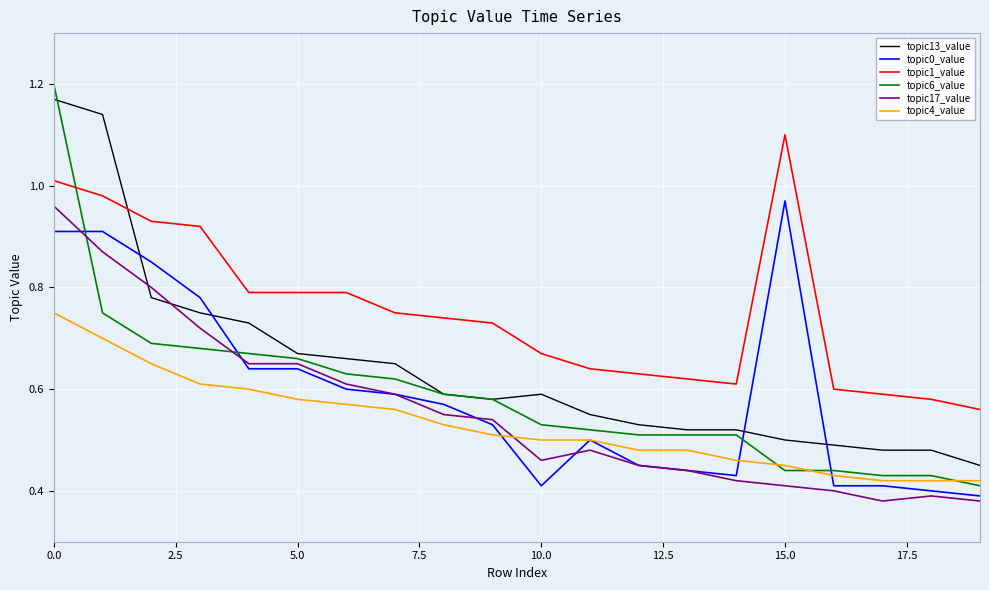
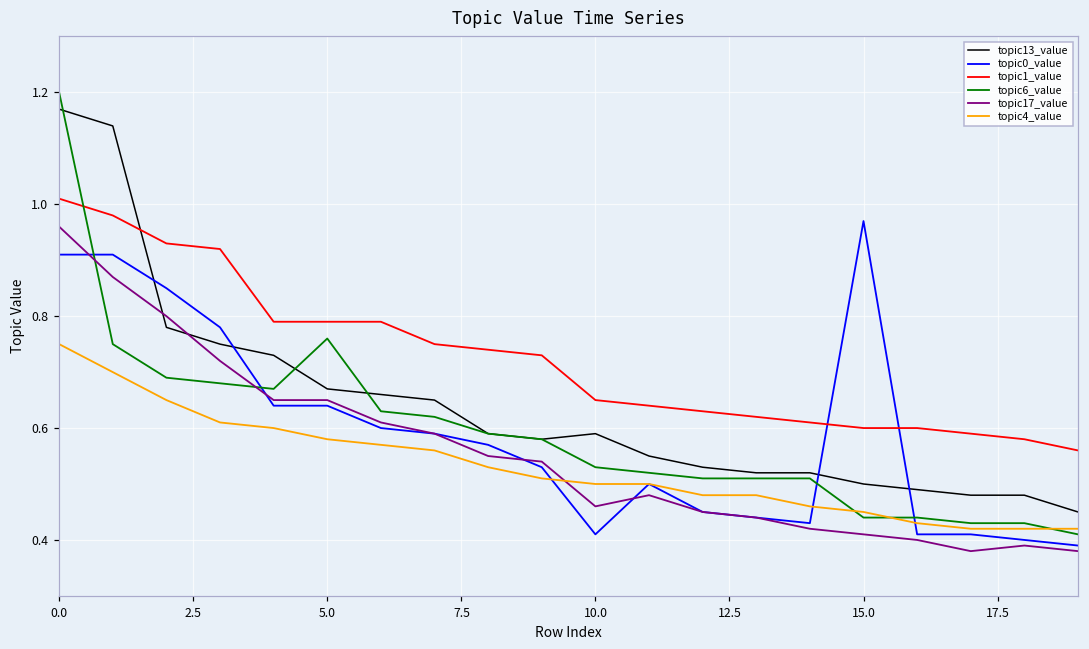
topic6_value, 5.0: 0.66 -> 0.76
topic1_value, 10.0: 0.67 -> 0.65
topic1_value, 15.0: 1.1 -> 0.6
